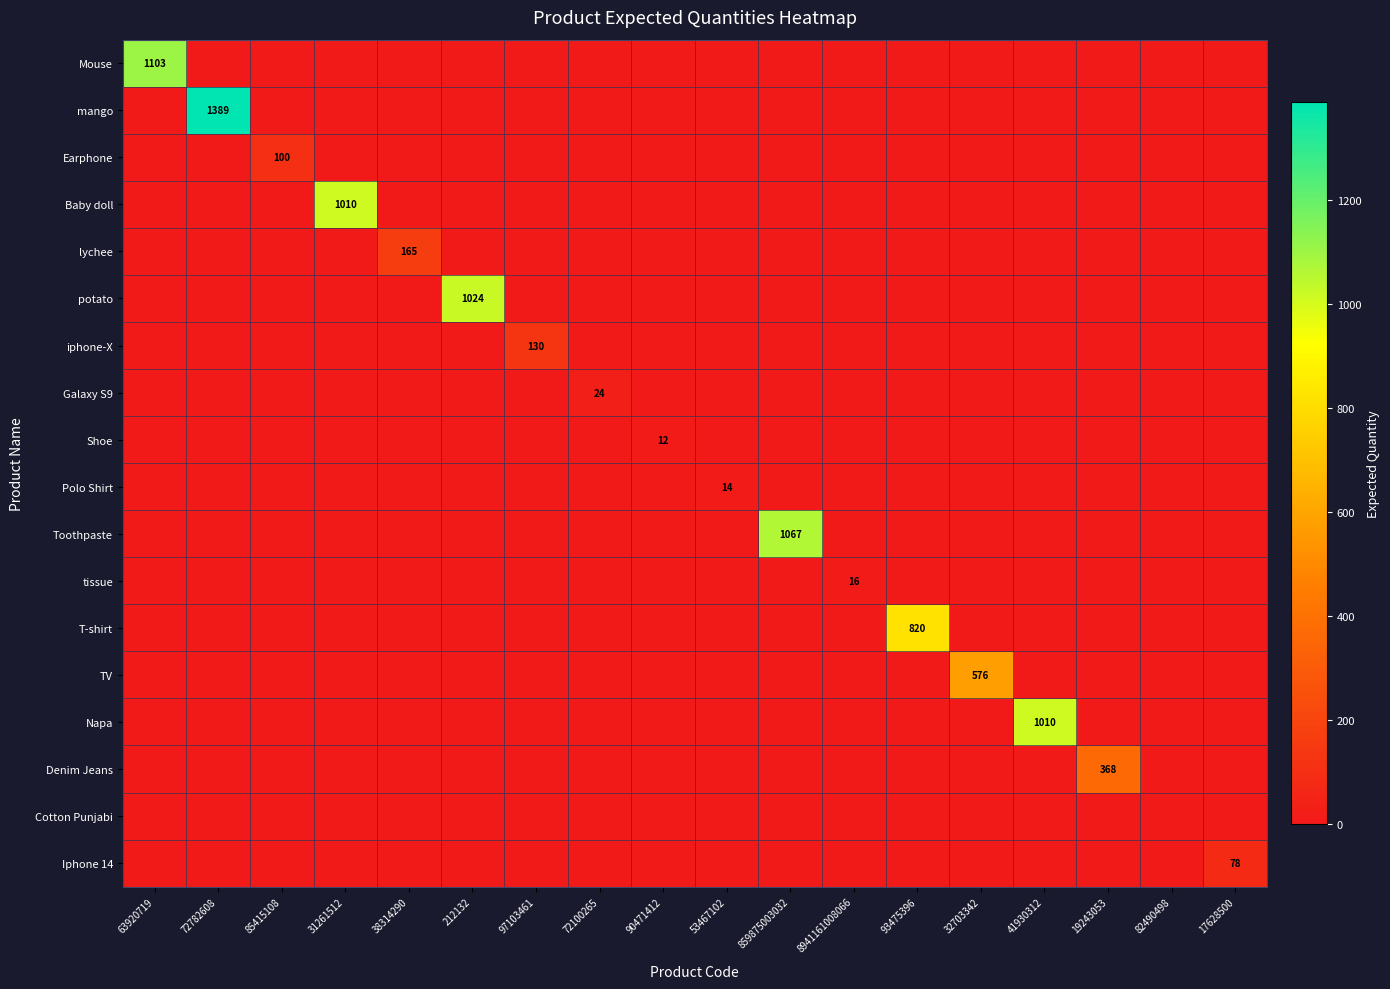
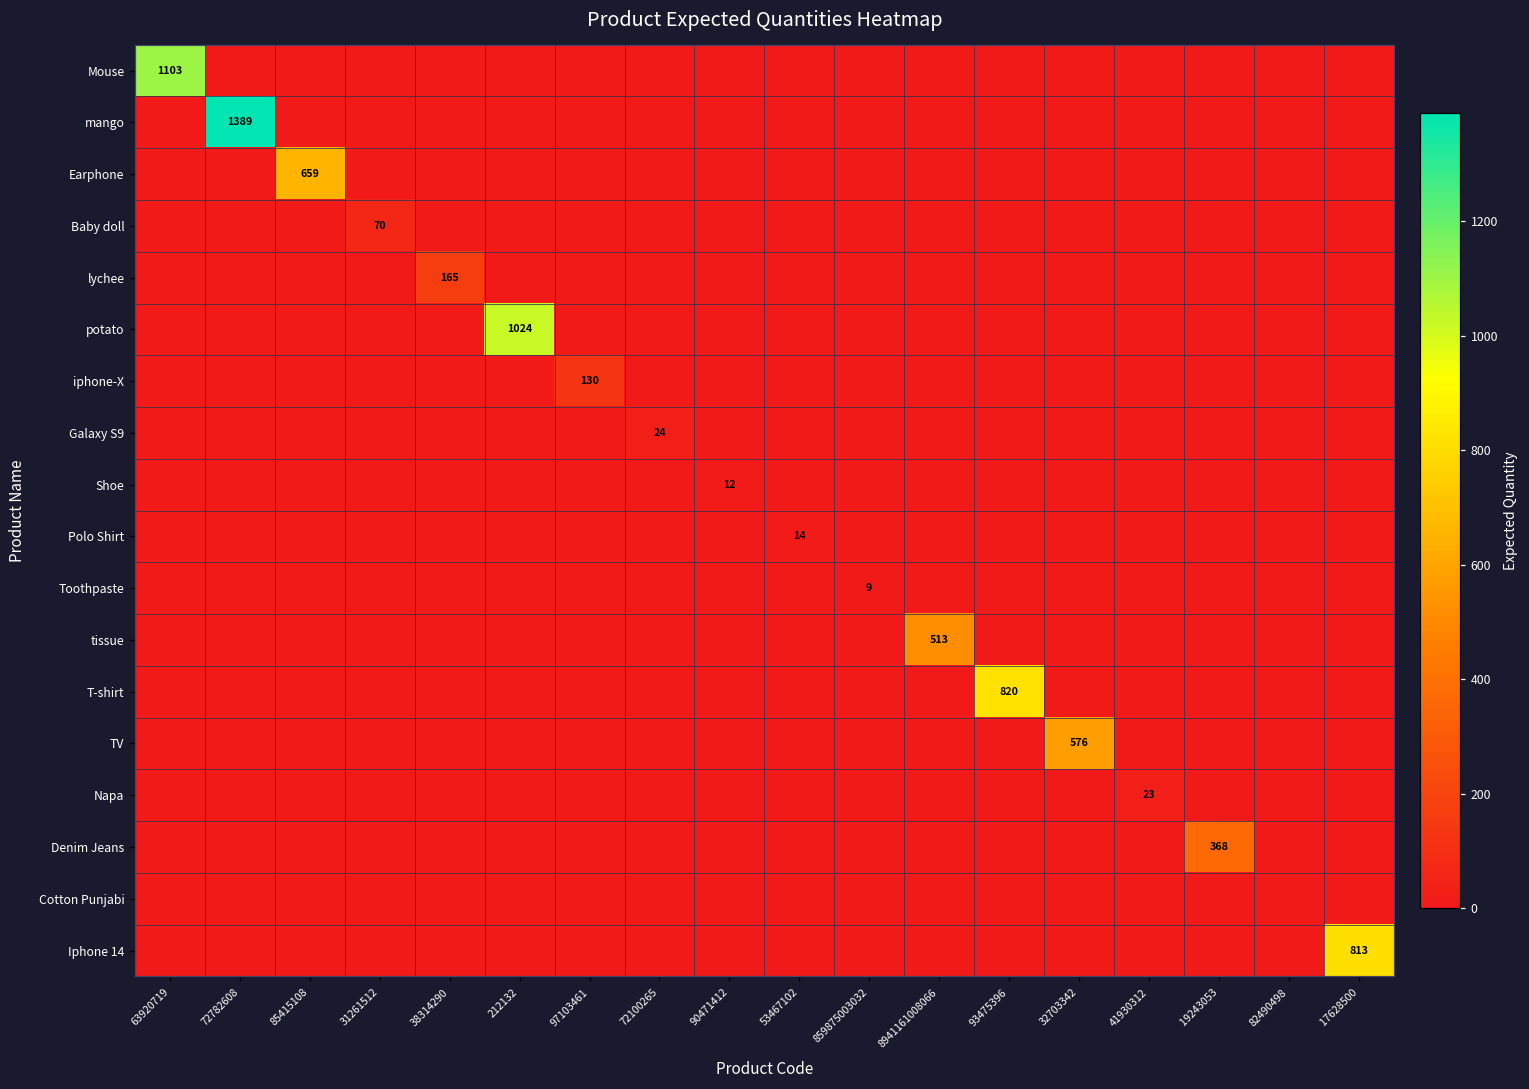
Earphone, 85415108: 100 -> 659
Baby doll, 31261512: 1010 -> 70
Toothpaste, 859875003032: 1067 -> 9
tissue, 8941161008066: 16 -> 513
Napa, 41930312: 1010 -> 23
Iphone 14, 17628500: 78 -> 813
